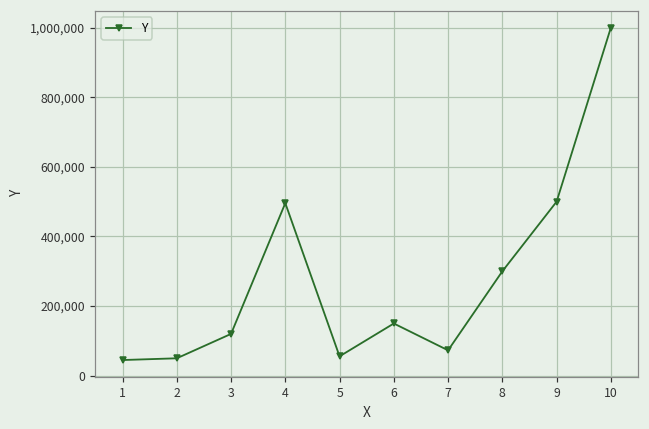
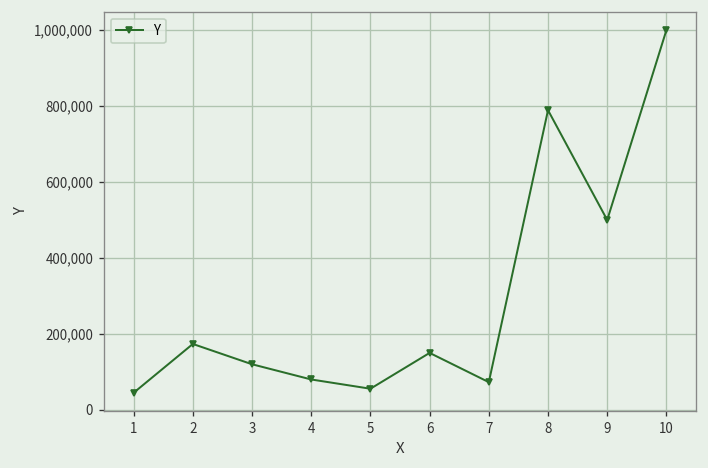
2: 50,000 -> 170,000
4: 500,000 -> 80,000
8: 300,000 -> 790,000
